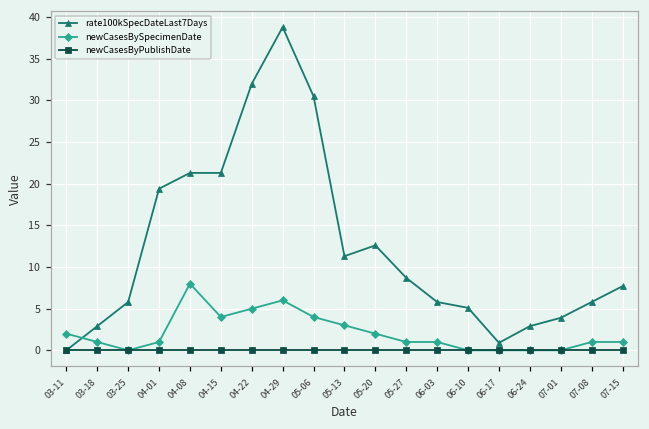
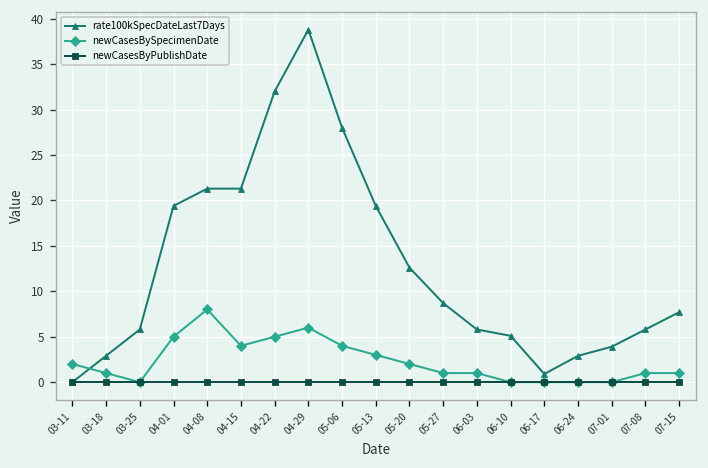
newCasesBySpecimenDate, 04-01: 1 -> 5
rate100kSpecDateLast7Days, 05-06: 31 -> 28
rate100kSpecDateLast7Days, 05-13: 11 -> 19
